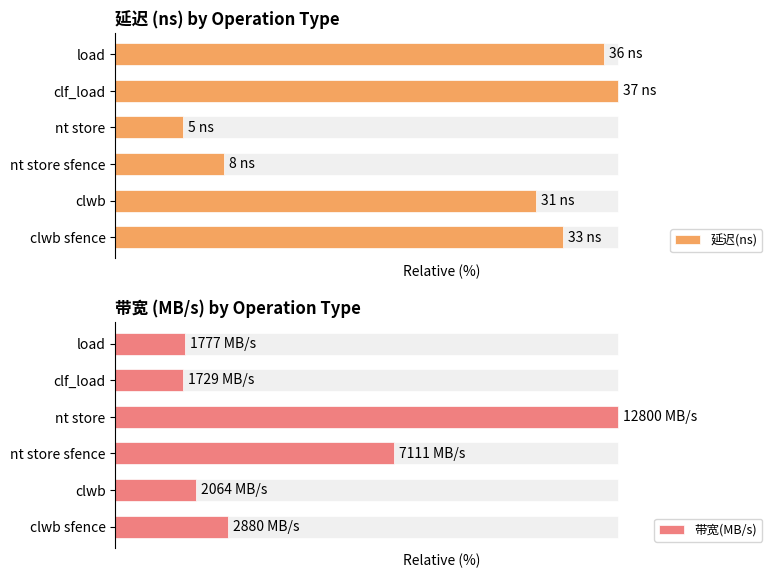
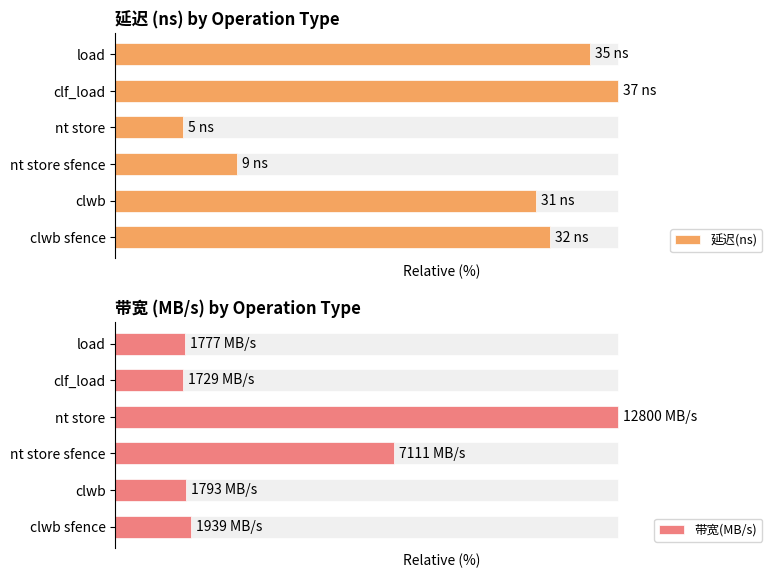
延迟 (ns) by Operation Type, 延迟(ns), load: 36 -> 35
延迟 (ns) by Operation Type, 延迟(ns), nt store sfence: 8 -> 9
延迟 (ns) by Operation Type, 延迟(ns), clwb sfence: 33 -> 32
带宽 (MB/s) by Operation Type, 带宽(MB/s), clwb: 2064 -> 1793
带宽 (MB/s) by Operation Type, 带宽(MB/s), clwb sfence: 2880 -> 1939
